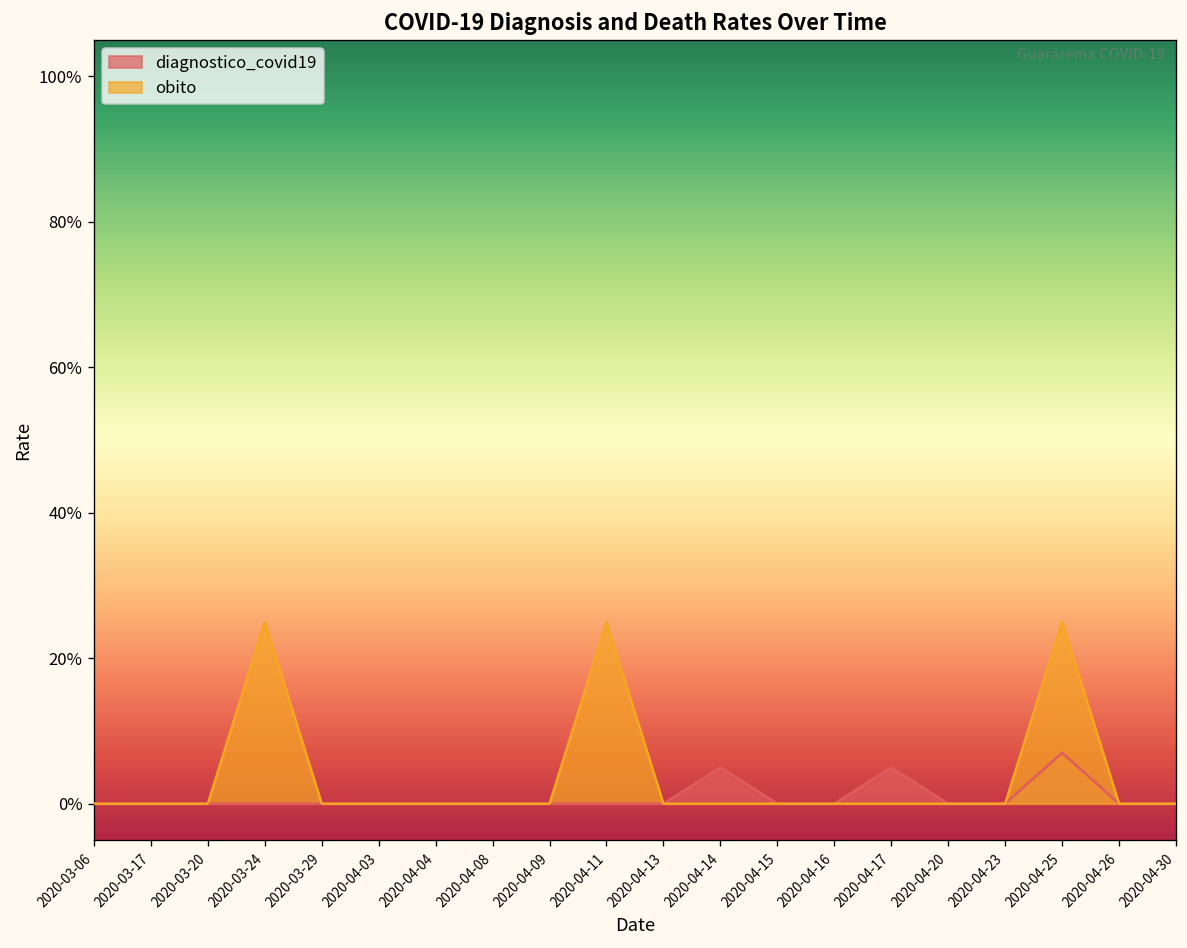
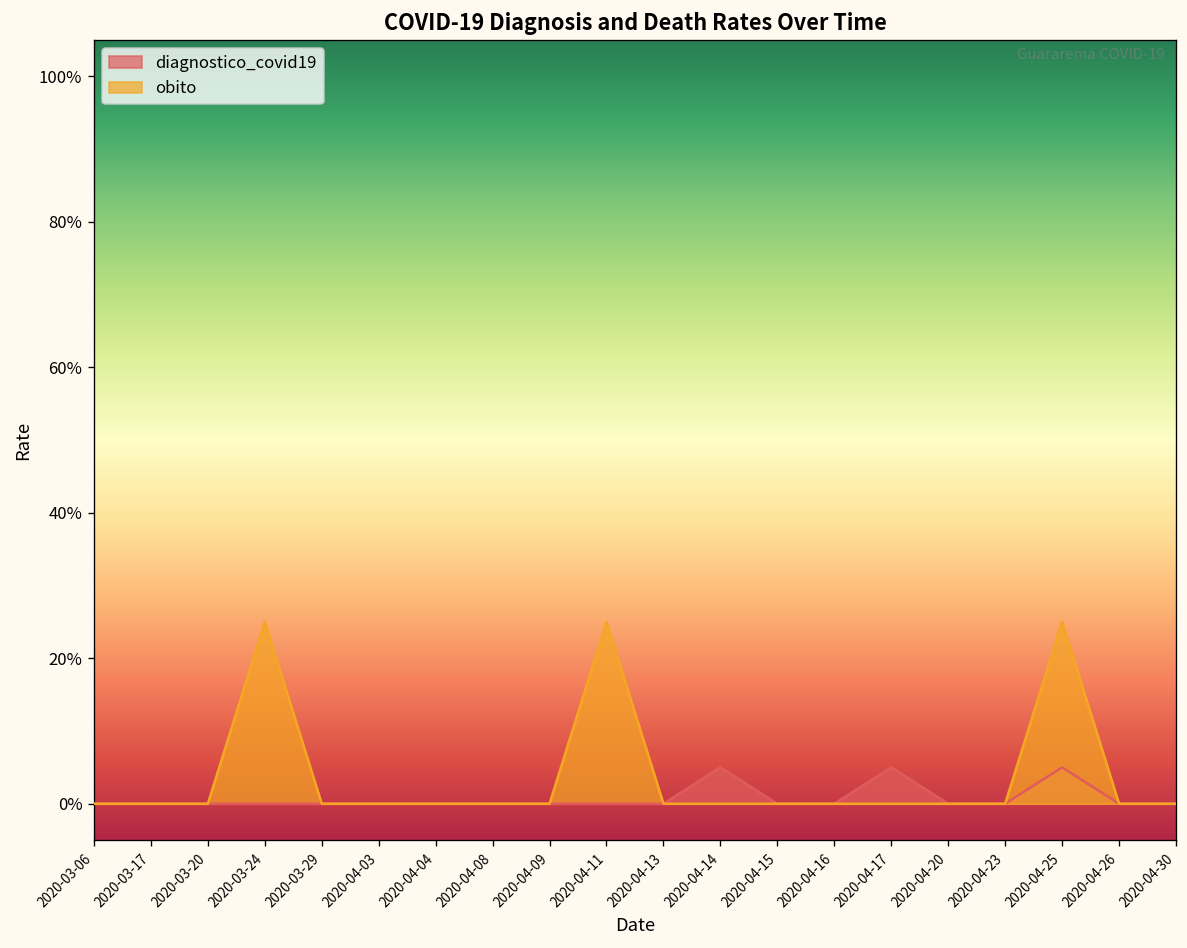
diagnostico_covid19, 2020-04-25: 7% -> 5%
